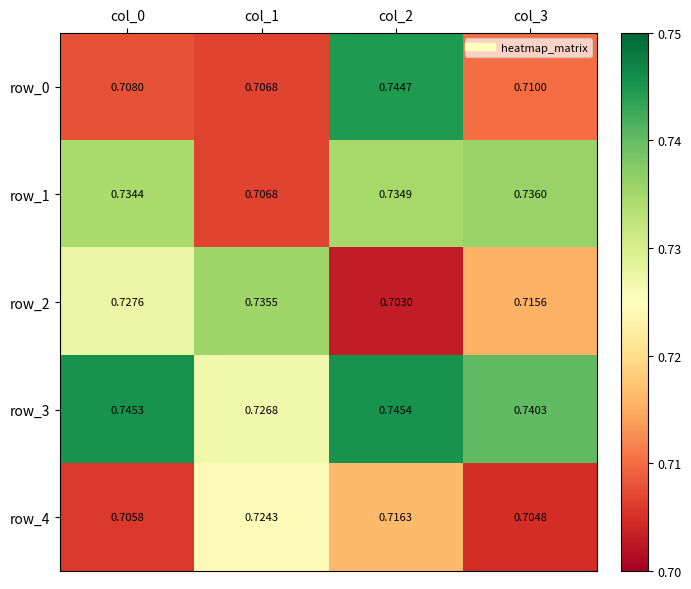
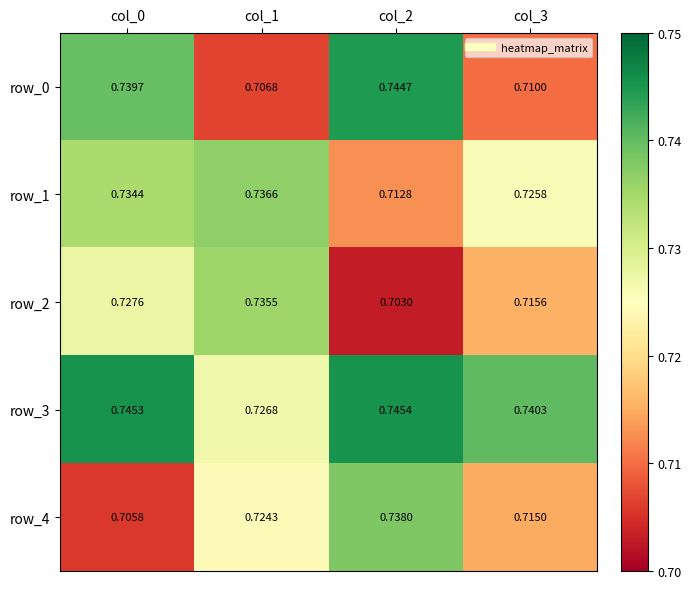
row_0, col_0: 0.7080 -> 0.7397
row_1, col_1: 0.7068 -> 0.7366
row_1, col_2: 0.7349 -> 0.7128
row_1, col_3: 0.7360 -> 0.7258
row_4, col_2: 0.7163 -> 0.7380
row_4, col_3: 0.7048 -> 0.7150
